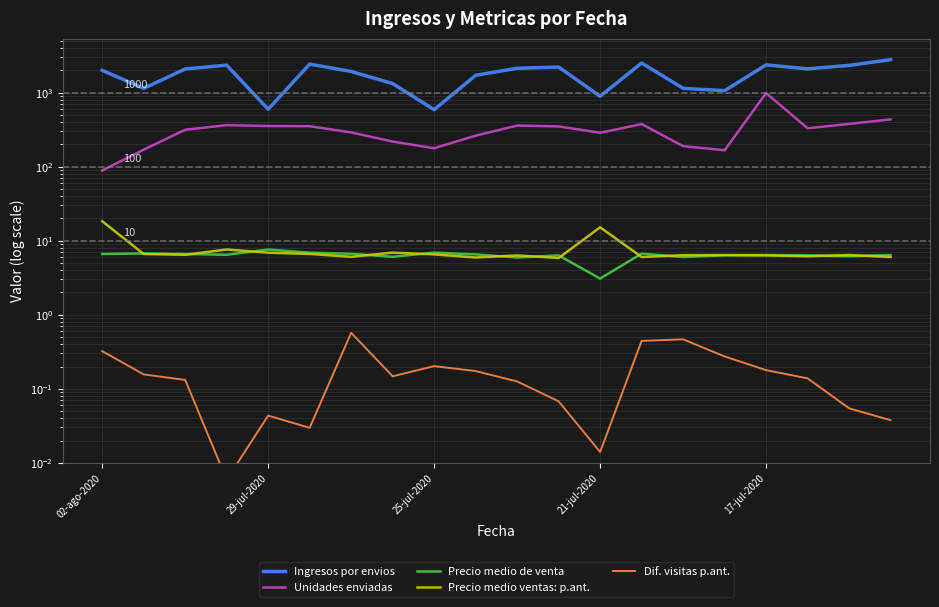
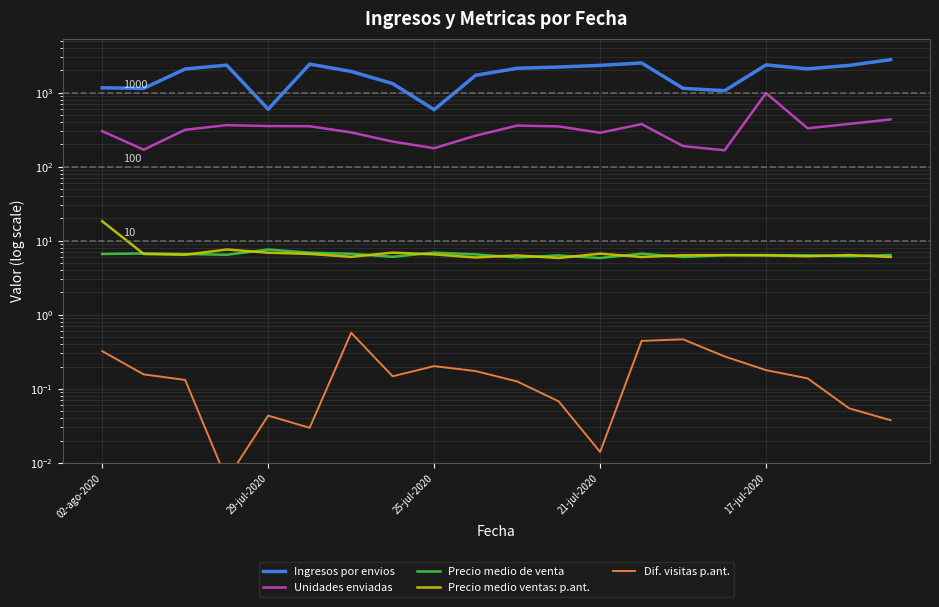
Ingresos por envios, 02-ago-2020: 2000 -> 1200
Unidades enviadas, 02-ago-2020: 90 -> 300
Ingresos por envios, 21-jul-2020: 900 -> 2300
Precio medio de venta, 21-jul-2020: 3.1 -> 6
Precio medio ventas: p.ant., 21-jul-2020: 15 -> 7
